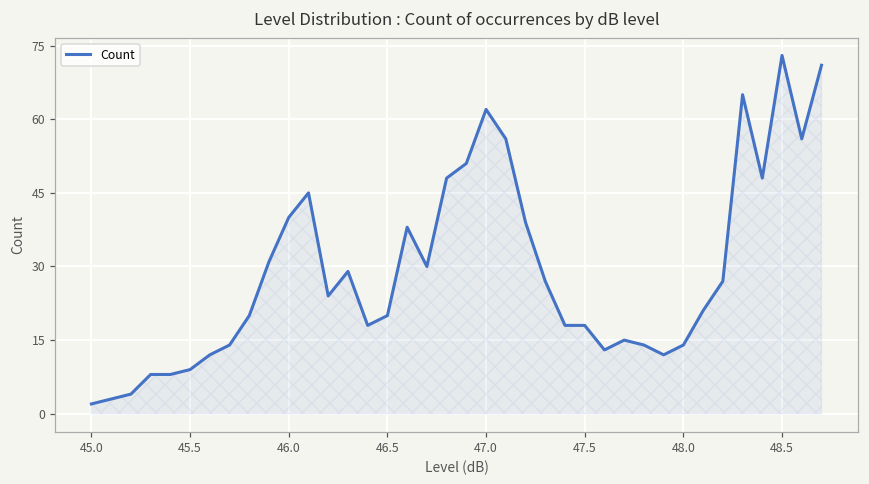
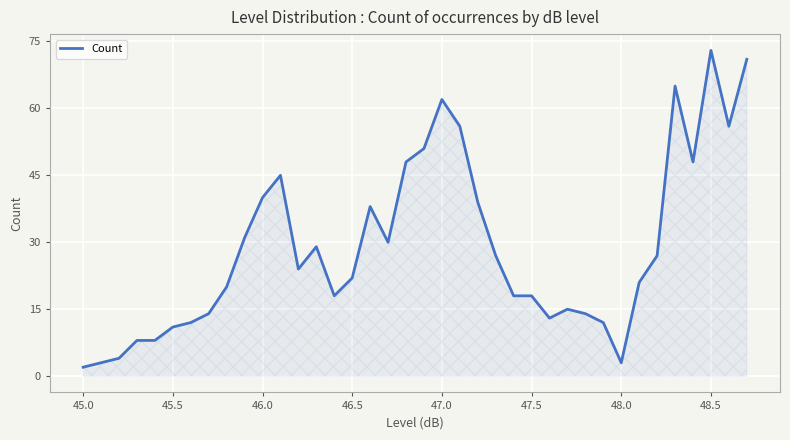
45.5: 9 -> 11
46.5: 20 -> 22
48.0: 14 -> 3
